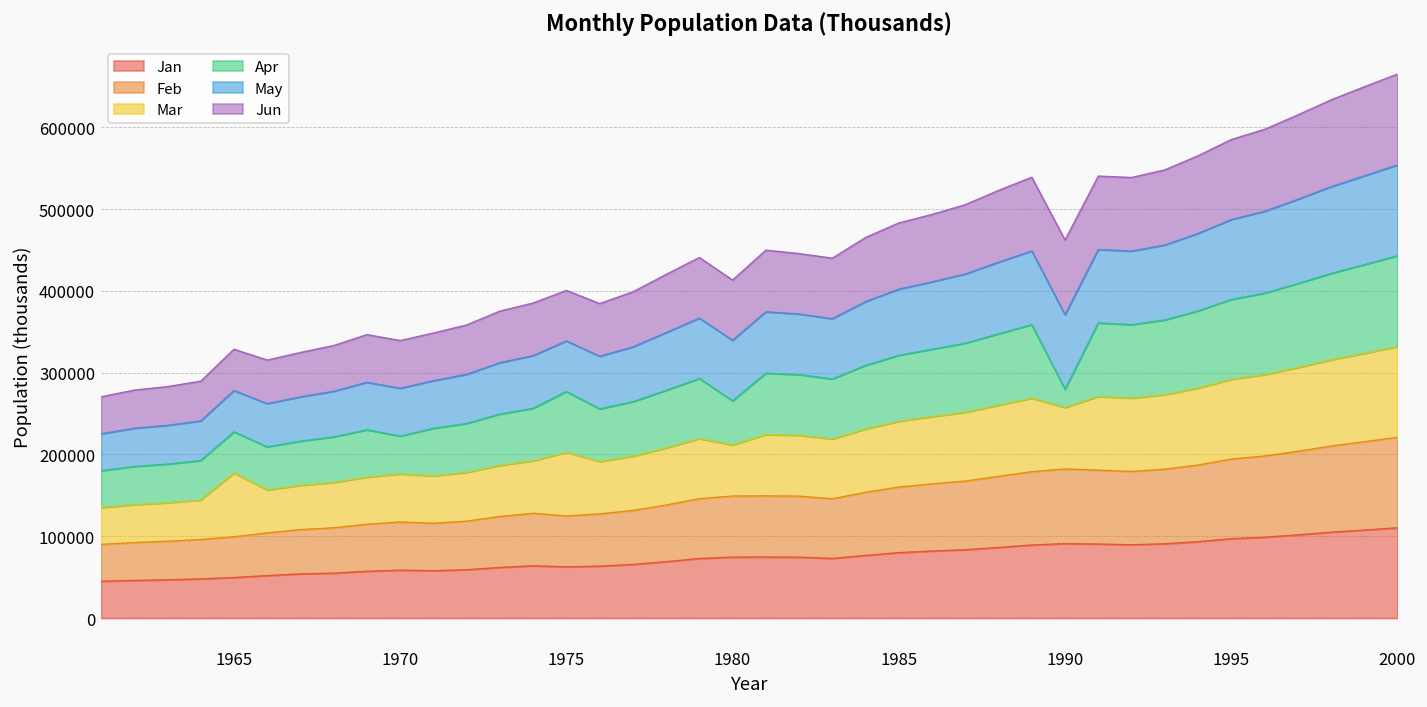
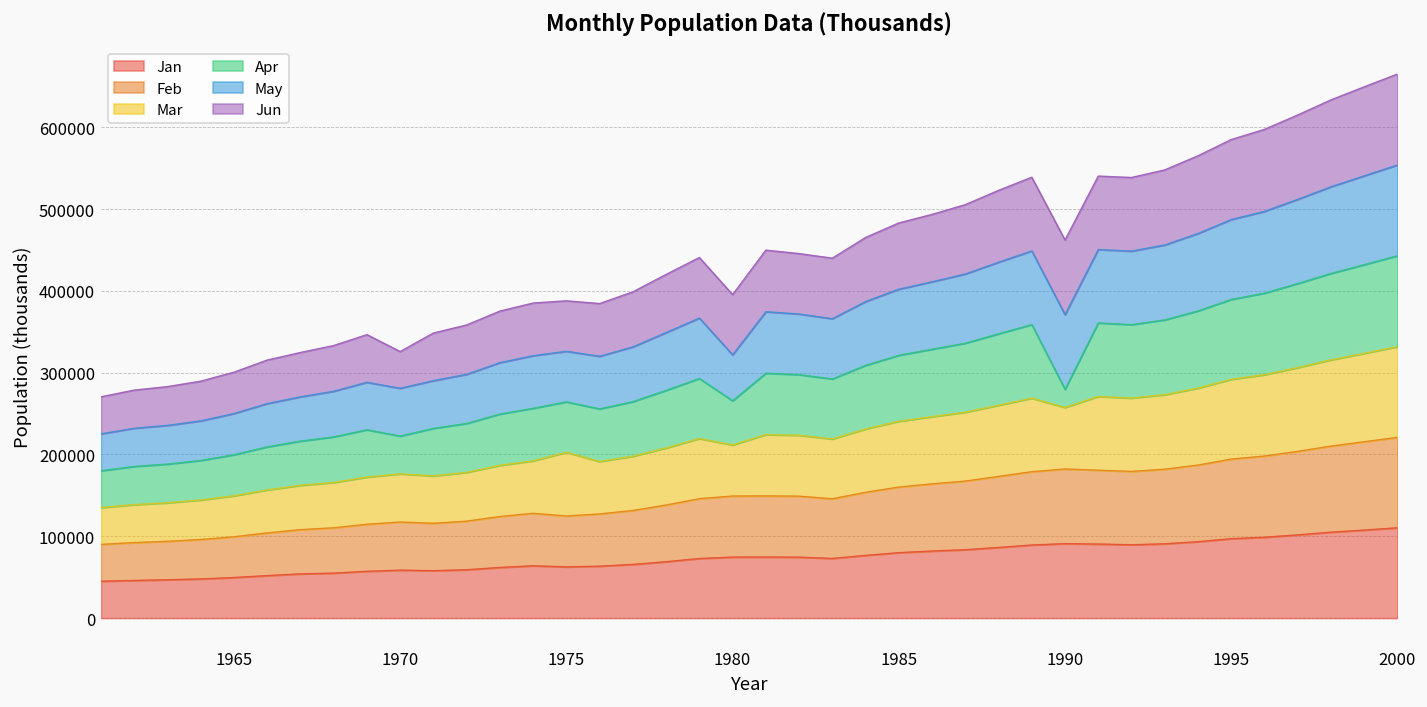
Mar, 1965: 80000 -> 50000
Jun, 1970: 60000 -> 40000
Apr, 1975: 70000 -> 60000
May, 1980: 70000 -> 60000
